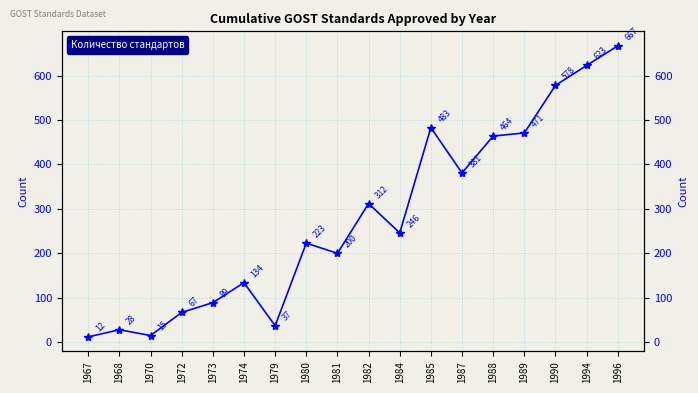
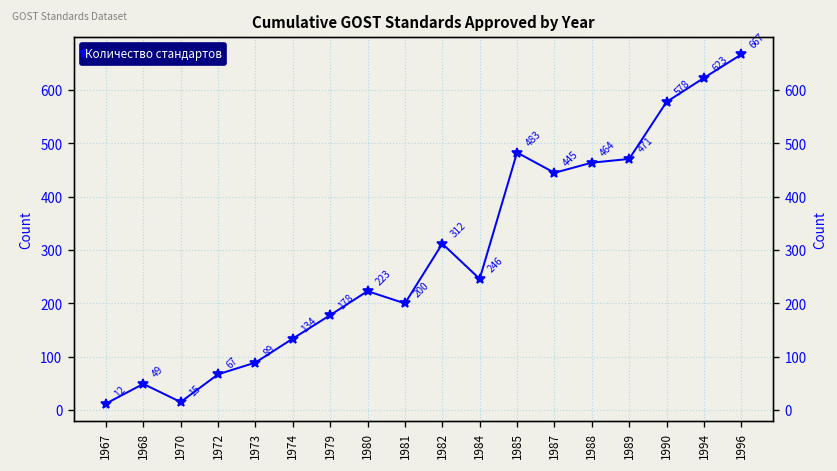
1968: 28 -> 49
1979: 37 -> 178
1987: 381 -> 445
